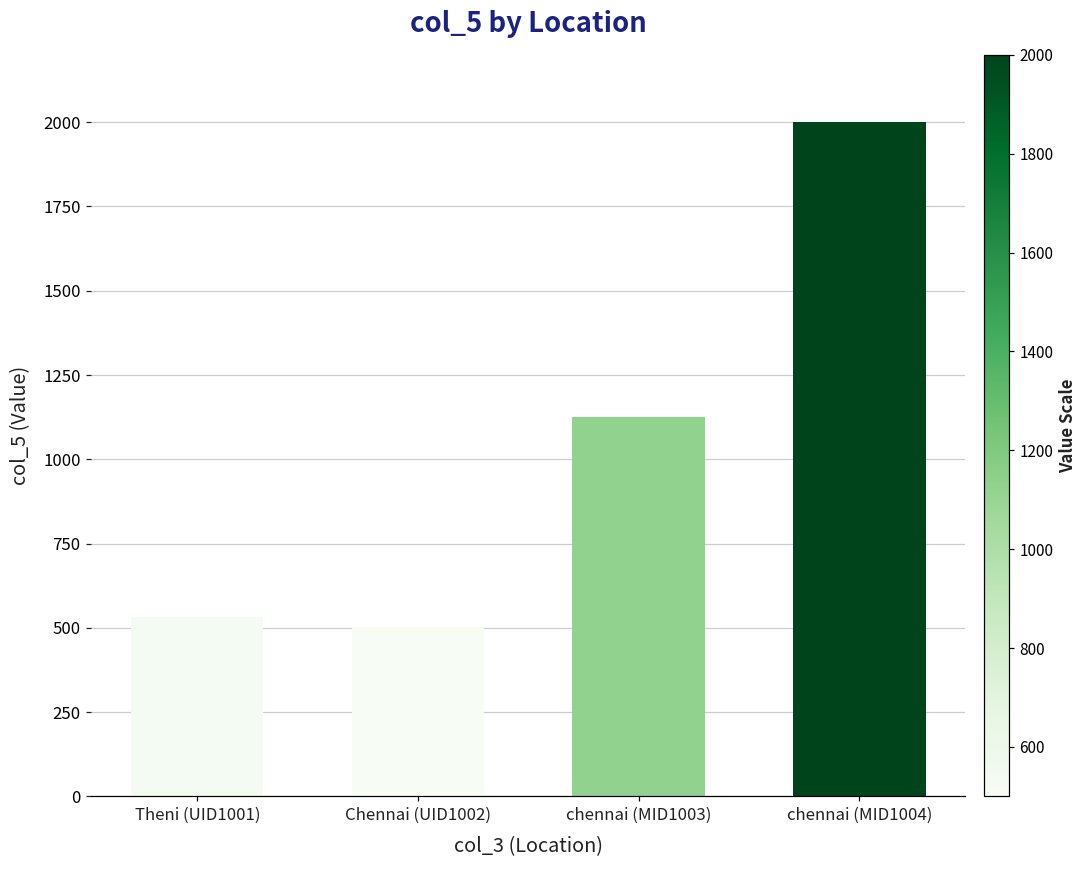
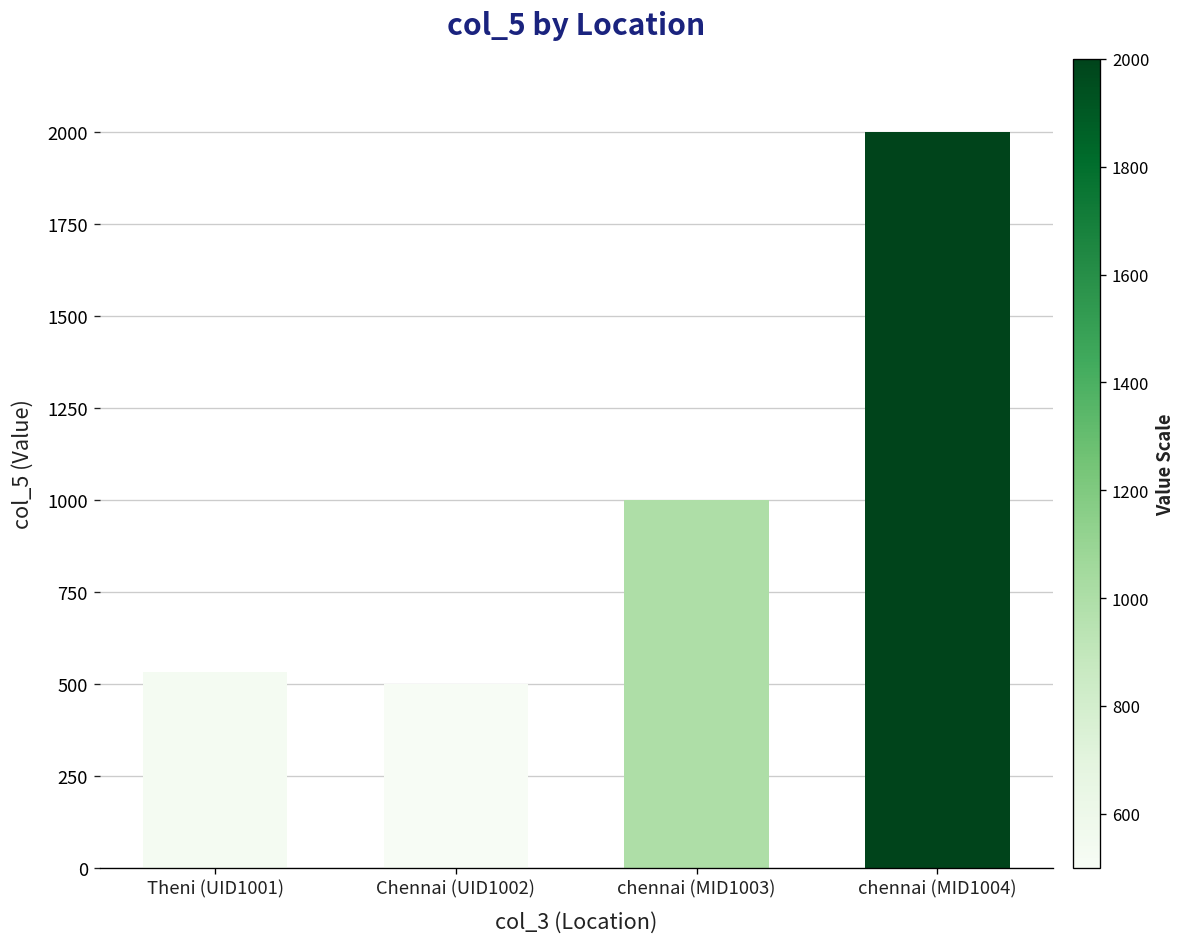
chennai (MID1003): 1130 -> 1000
